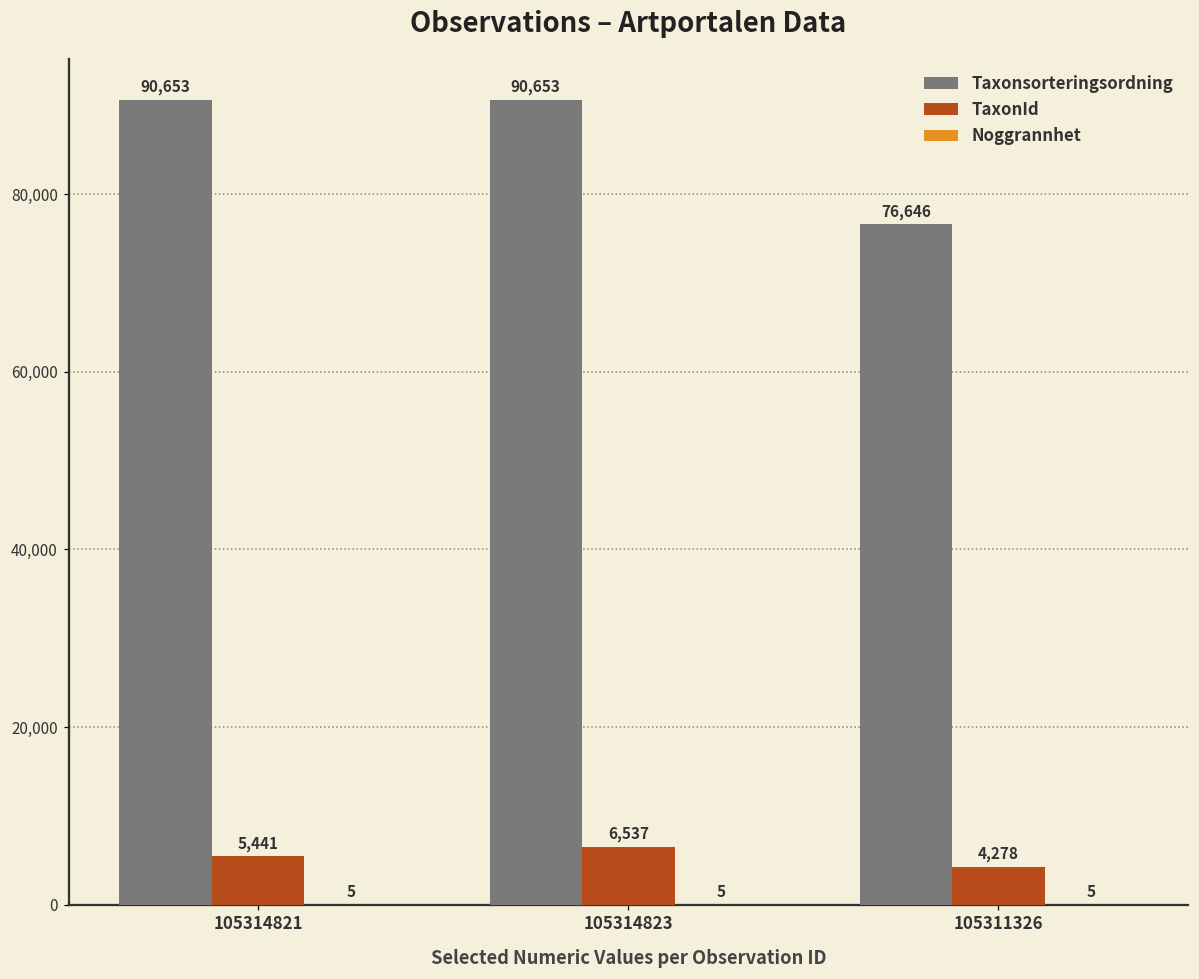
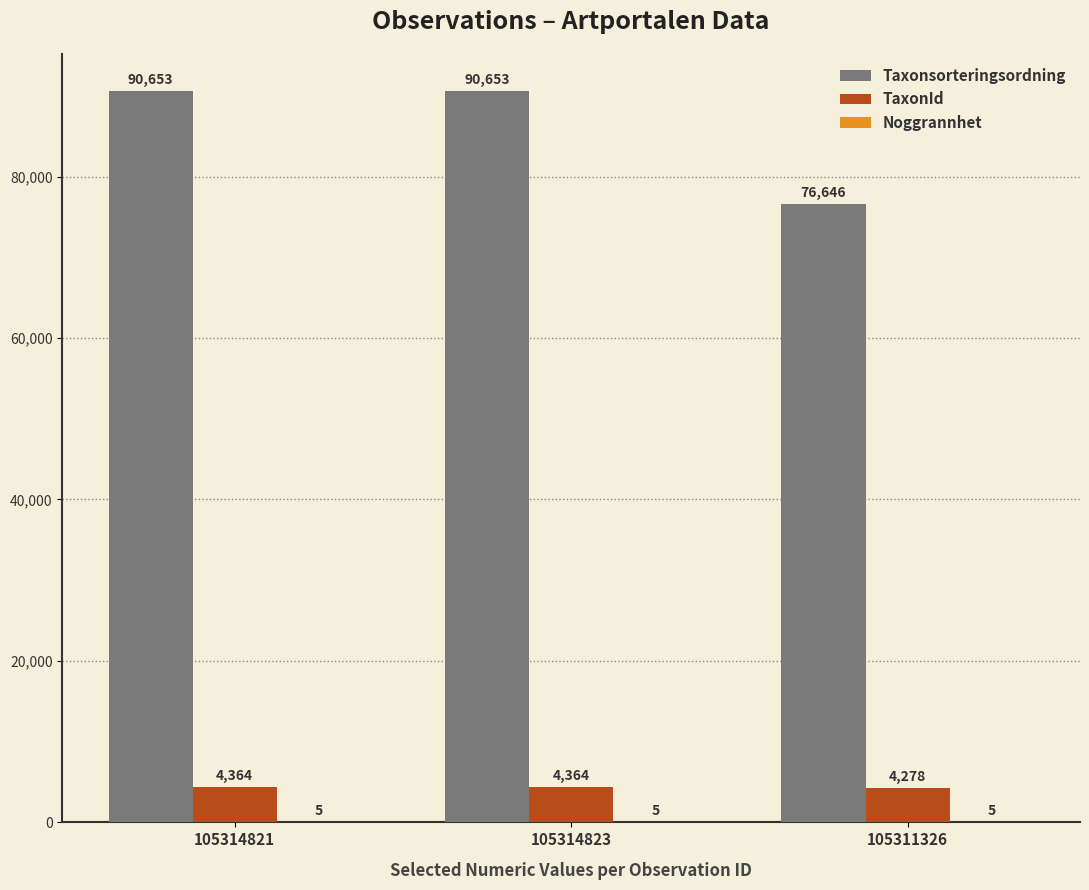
TaxonId, 105314821: 5,441 -> 4,364
TaxonId, 105314823: 6,537 -> 4,364
